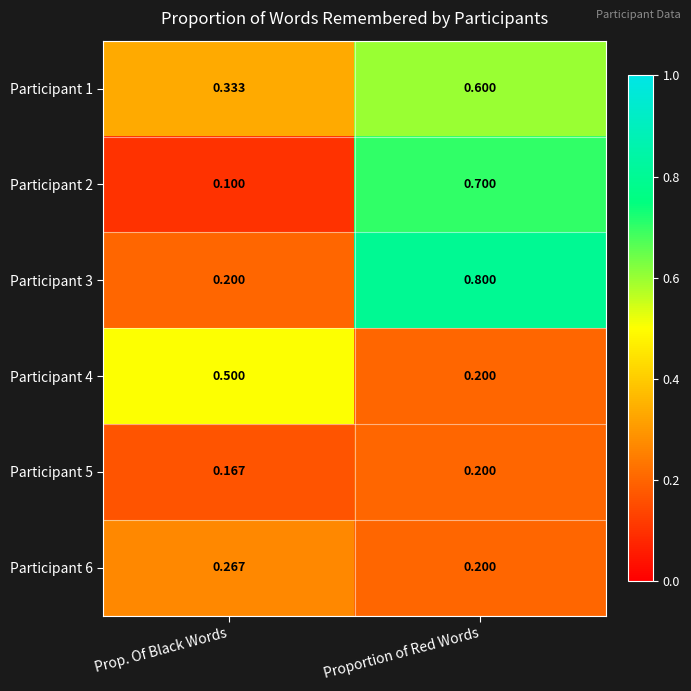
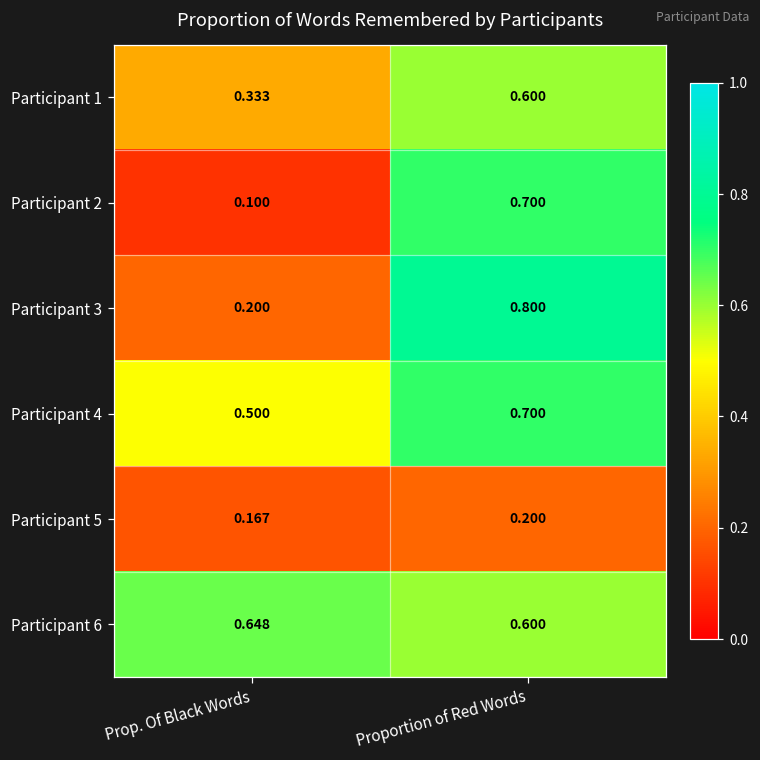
Participant 4, Proportion of Red Words: 0.200 -> 0.700
Participant 6, Prop. Of Black Words: 0.267 -> 0.648
Participant 6, Proportion of Red Words: 0.200 -> 0.600
